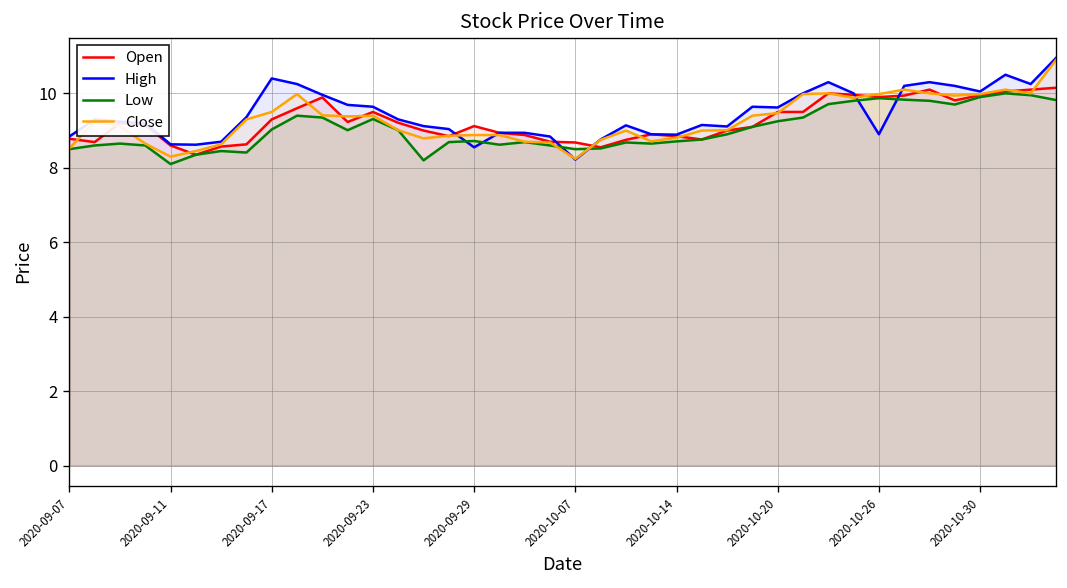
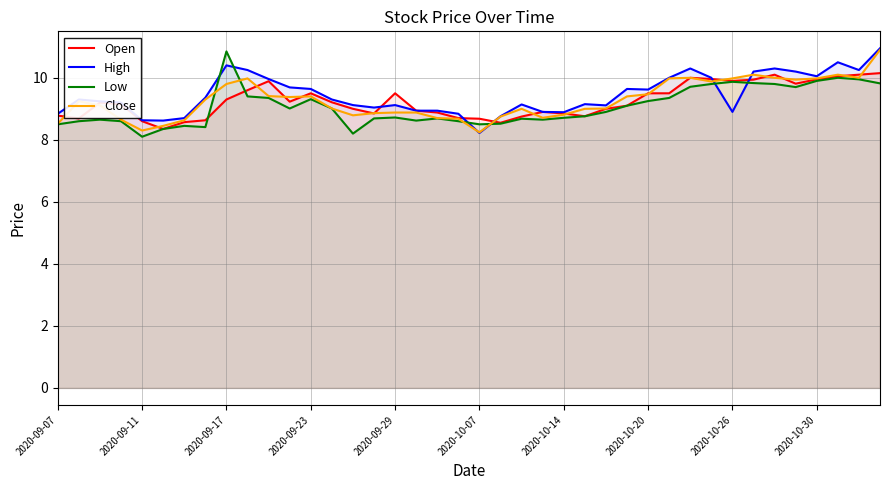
Low, 2020-09-17: 9.0 -> 10.9
Close, 2020-09-17: 9.5 -> 9.8
Open, 2020-09-29: 9.1 -> 9.5
High, 2020-09-29: 8.6 -> 9.1
